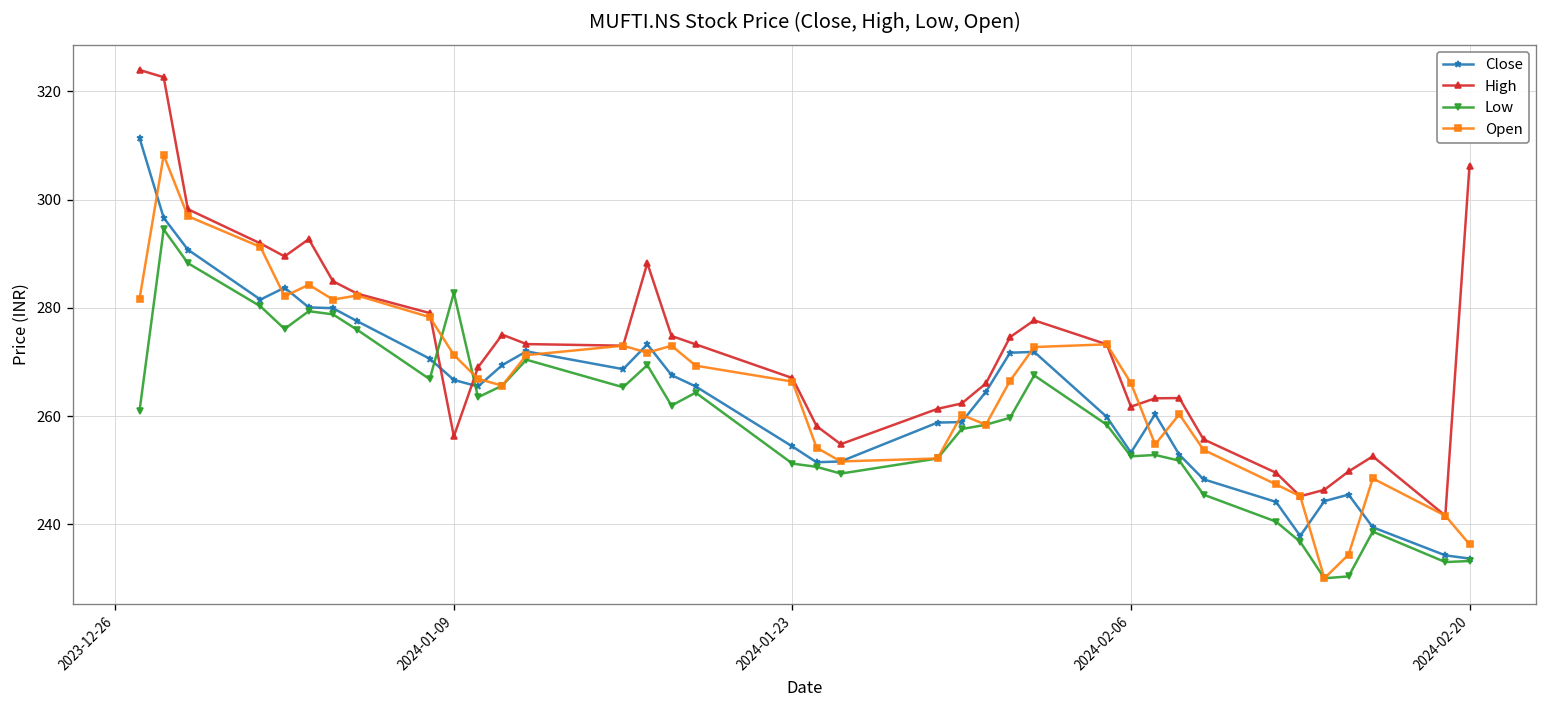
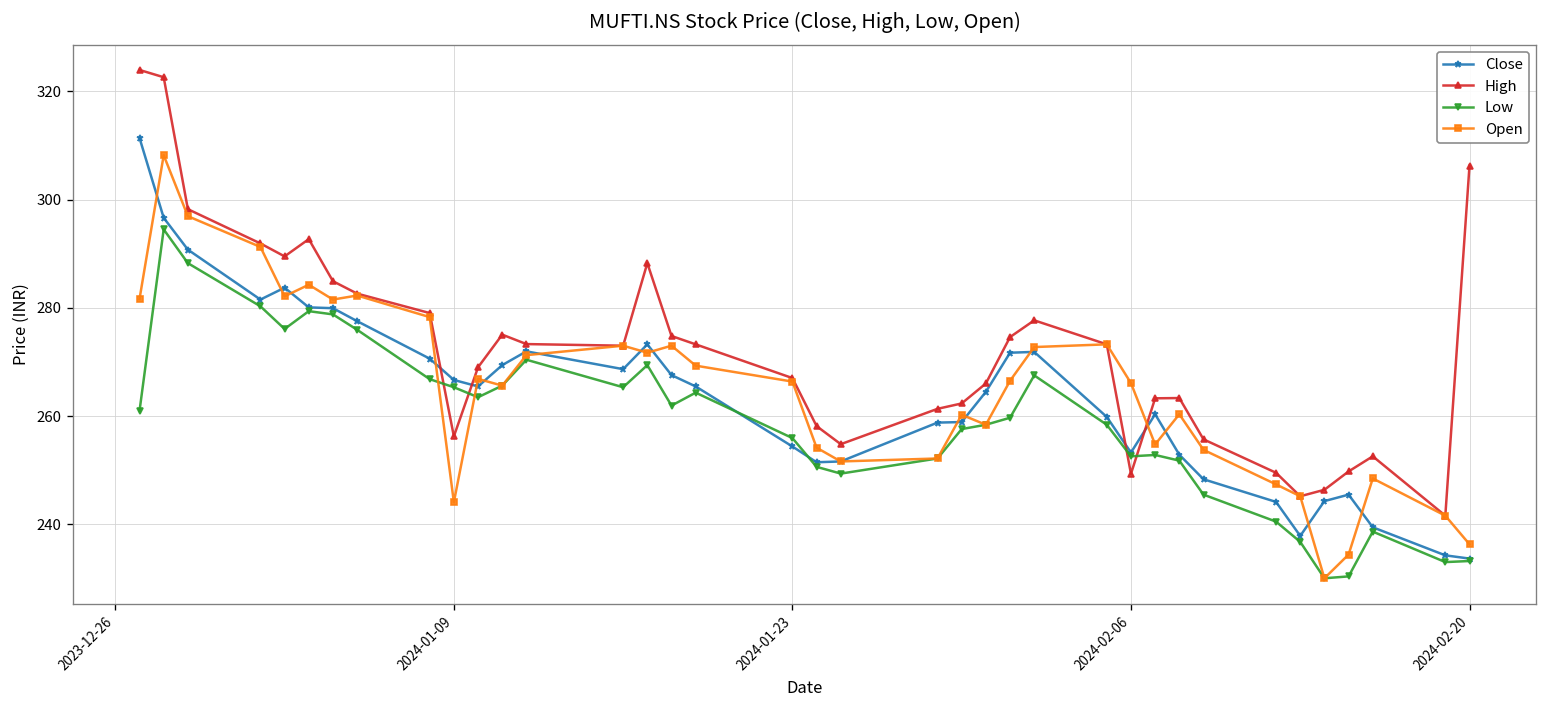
Low, 2024-01-09: 283 -> 265
Open, 2024-01-09: 271 -> 244
Low, 2024-01-23: 251 -> 256
High, 2024-02-06: 262 -> 249
